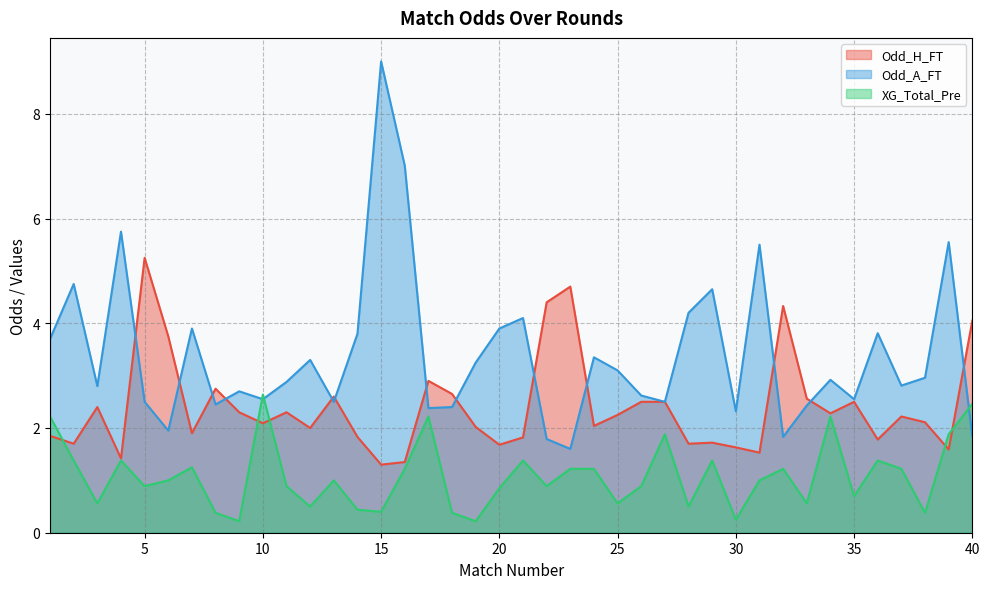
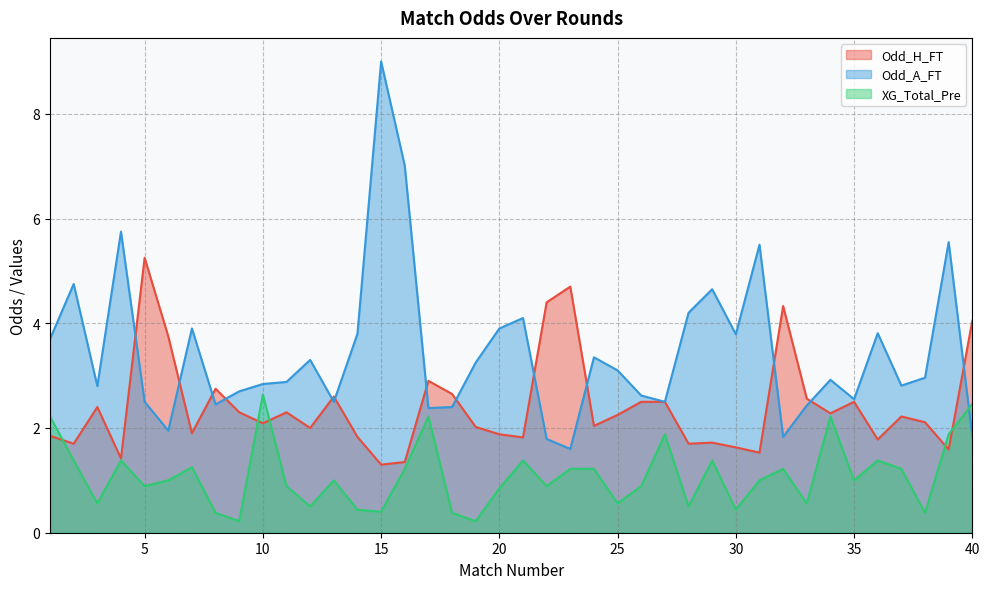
Odd_A_FT, 10: 2.6 -> 2.8
Odd_H_FT, 20: 1.7 -> 1.9
Odd_A_FT, 30: 2.3 -> 3.8
XG_Total_Pre, 30: 0.3 -> 0.4
XG_Total_Pre, 35: 0.7 -> 1.0
